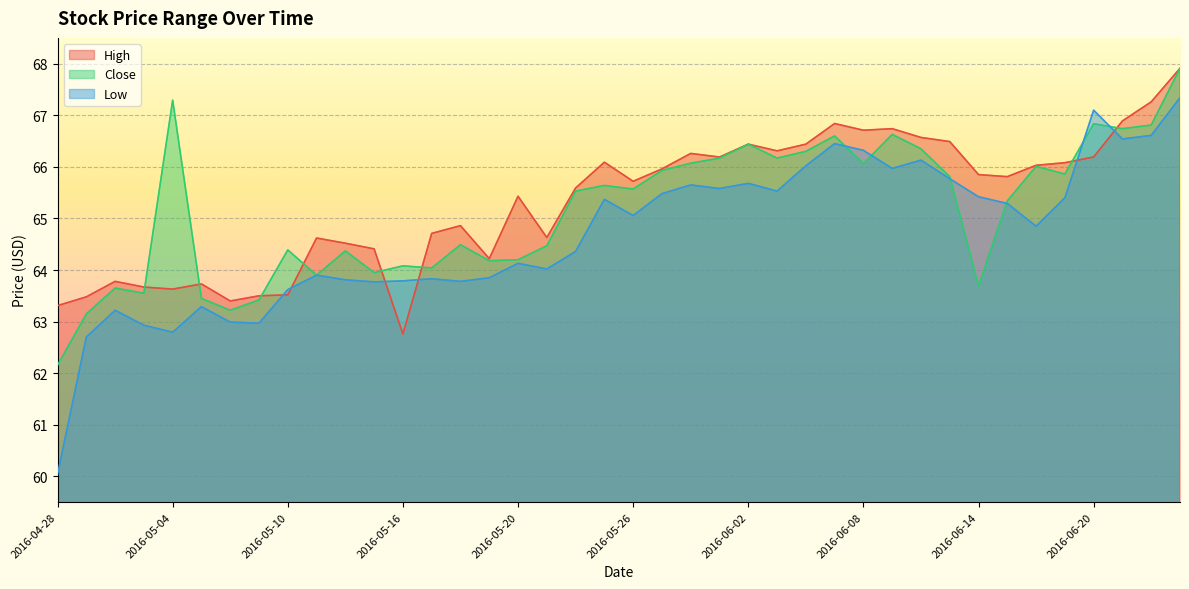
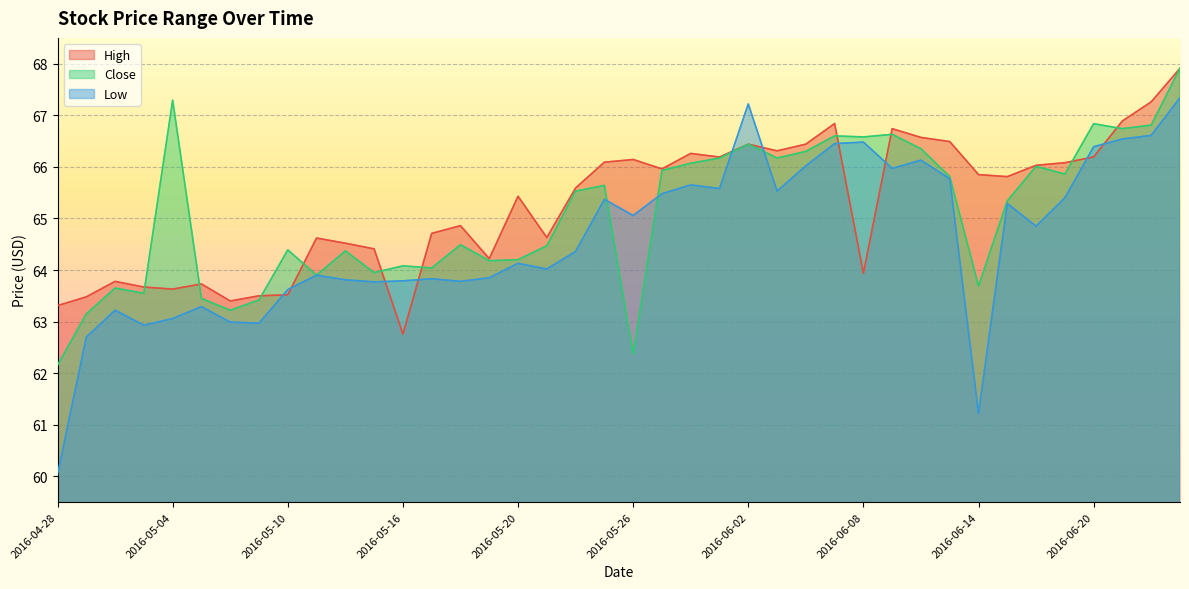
Low, 2016-05-04: 62.8 -> 63.1
High, 2016-05-26: 65.7 -> 66.1
Close, 2016-05-26: 65.6 -> 62.4
Low, 2016-06-02: 65.7 -> 67.2
High, 2016-06-08: 66.7 -> 63.9
Close, 2016-06-08: 66.1 -> 66.6
Low, 2016-06-08: 66.3 -> 66.5
Low, 2016-06-14: 65.4 -> 61.2
Low, 2016-06-20: 67.1 -> 66.4
